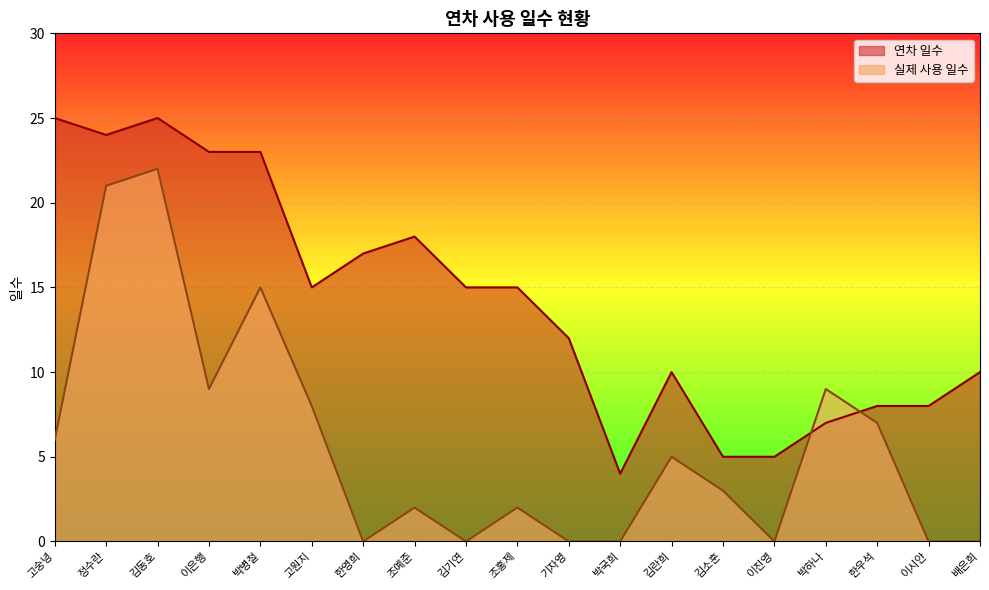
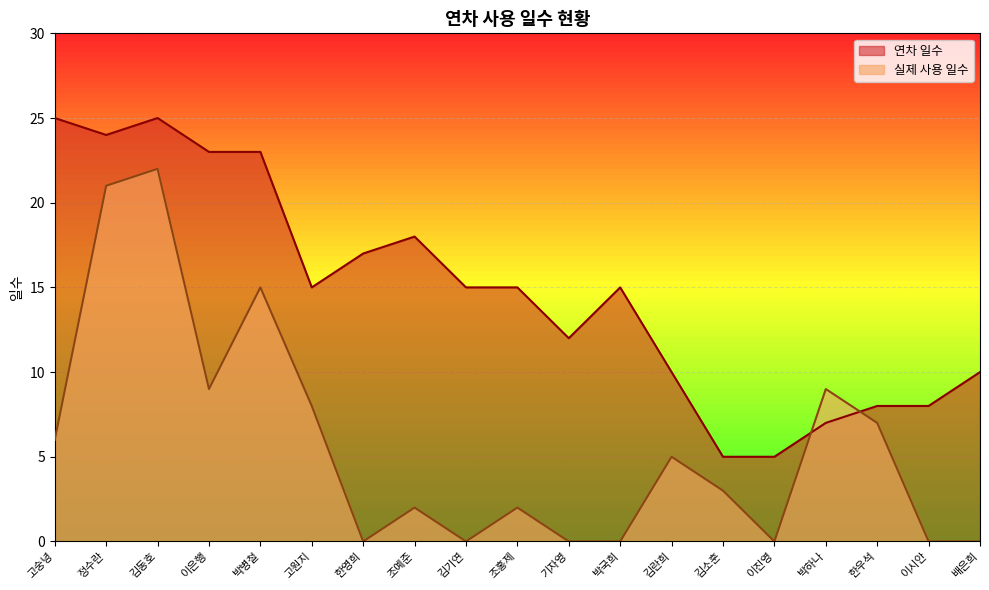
연차 일수, 박국희: 4 -> 15
